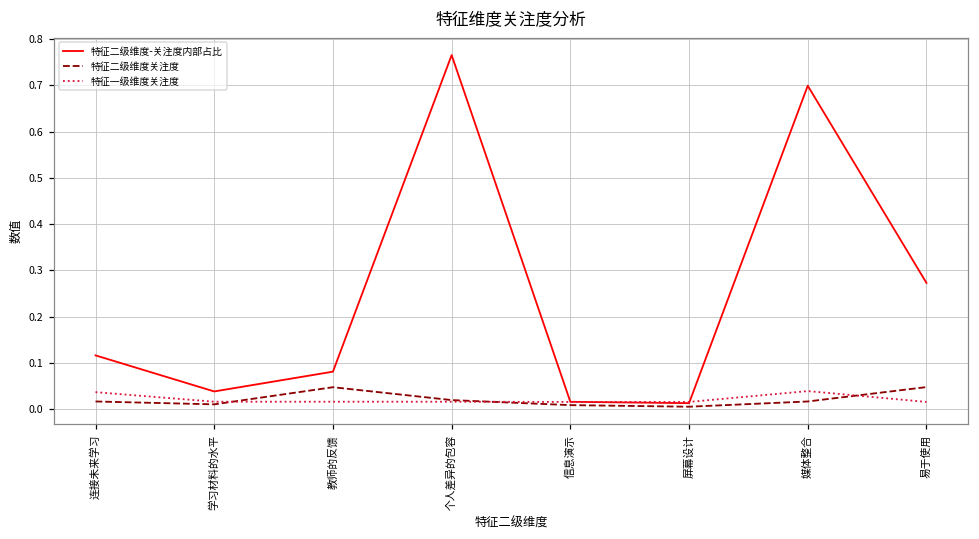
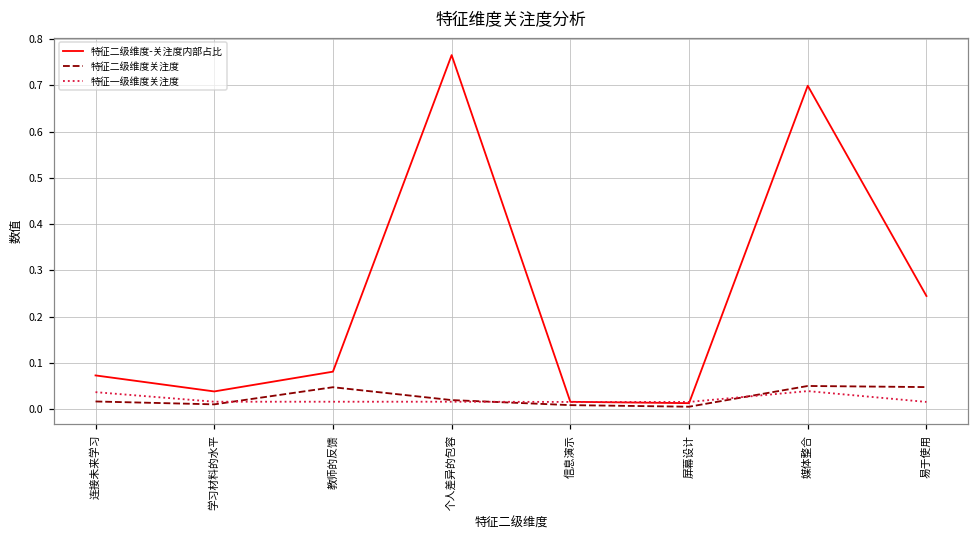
特征二级维度-关注度内部占比, 连接未来学习: 0.12 -> 0.07
特征二级维度关注度, 媒体整合: 0.02 -> 0.05
特征二级维度-关注度内部占比, 易于使用: 0.27 -> 0.24
